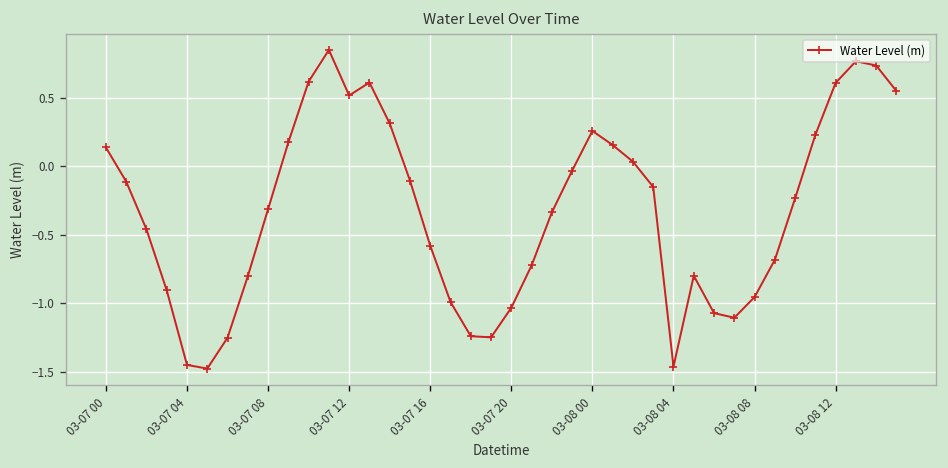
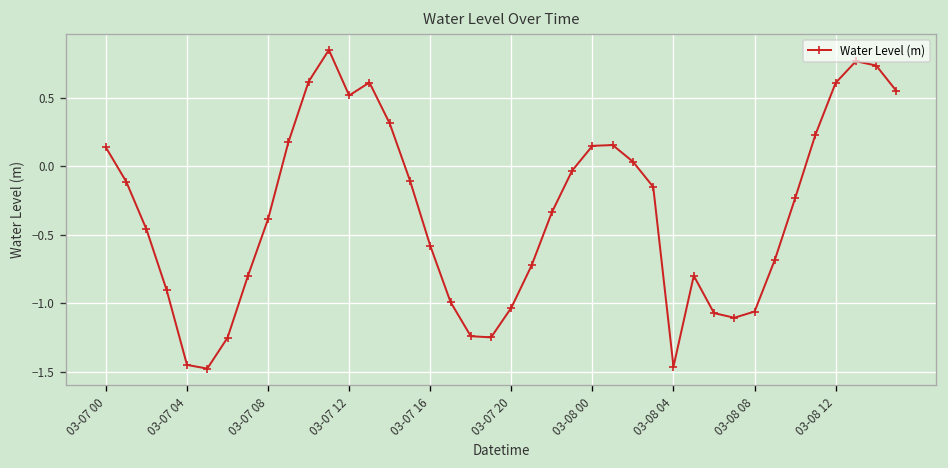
03-07 08: -0.31 -> -0.39
03-08 00: 0.26 -> 0.15
03-08 08: -0.95 -> -1.06
